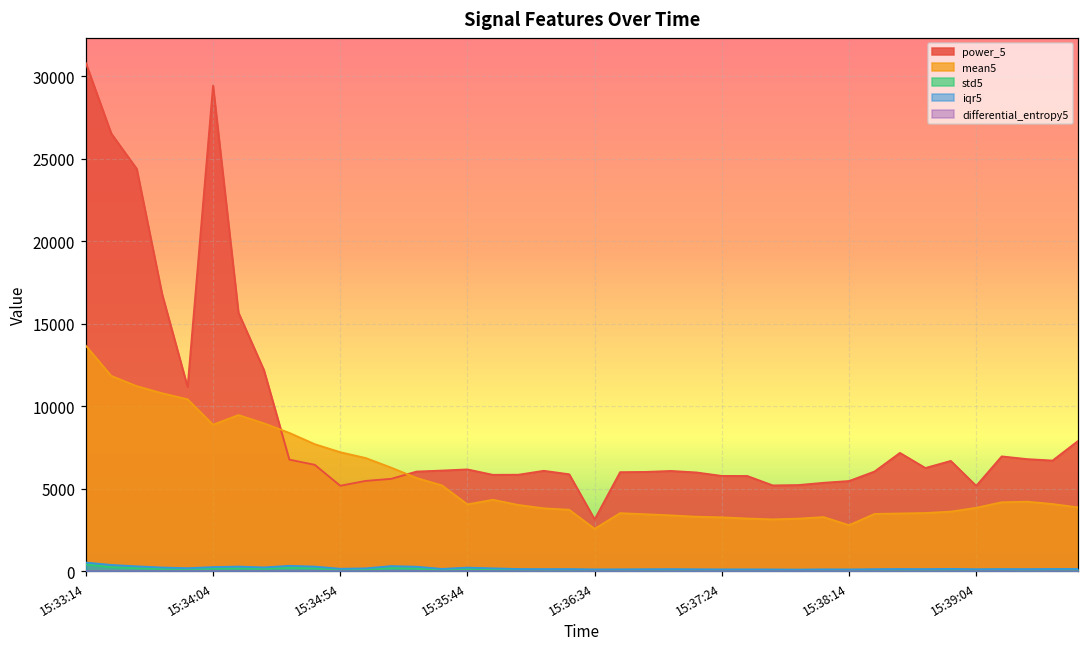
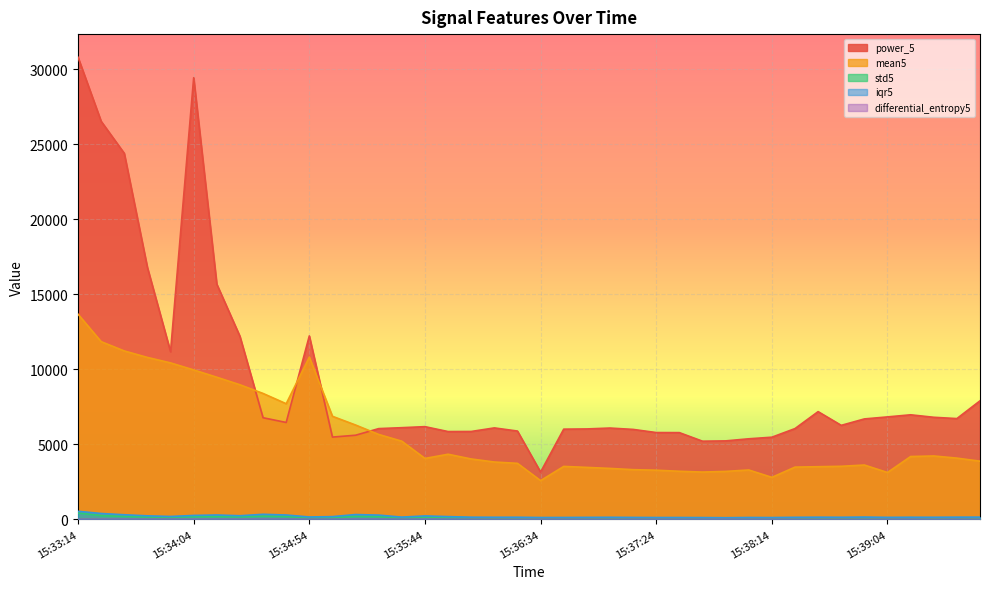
mean5, 15:34:04: 8900 -> 10000
power_5, 15:34:54: 5200 -> 12200
mean5, 15:34:54: 7200 -> 10800
power_5, 15:39:04: 5200 -> 6800
mean5, 15:39:04: 3900 -> 3100
